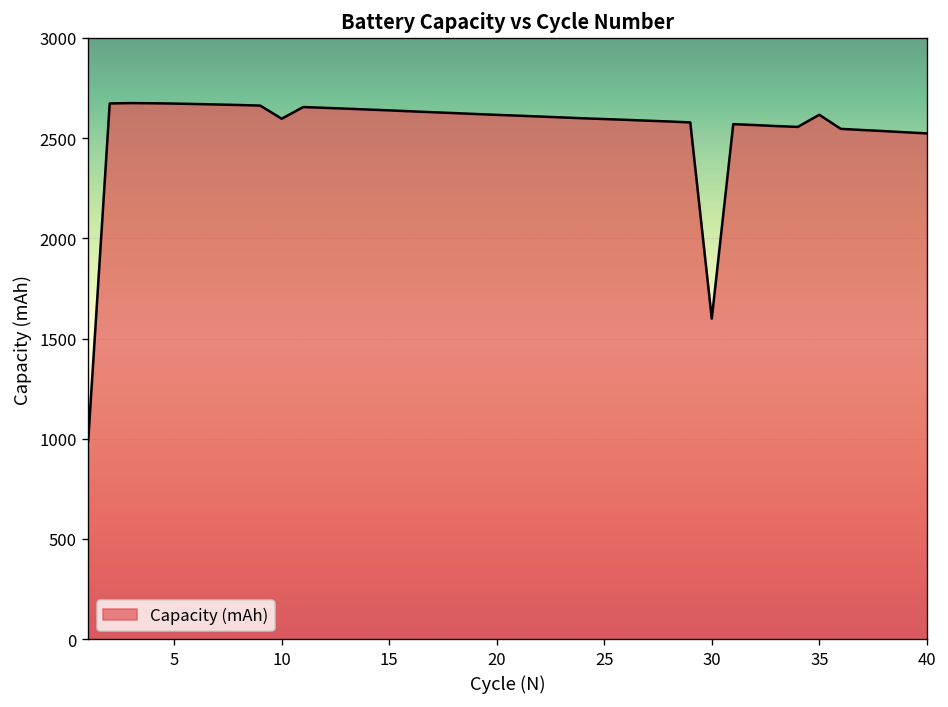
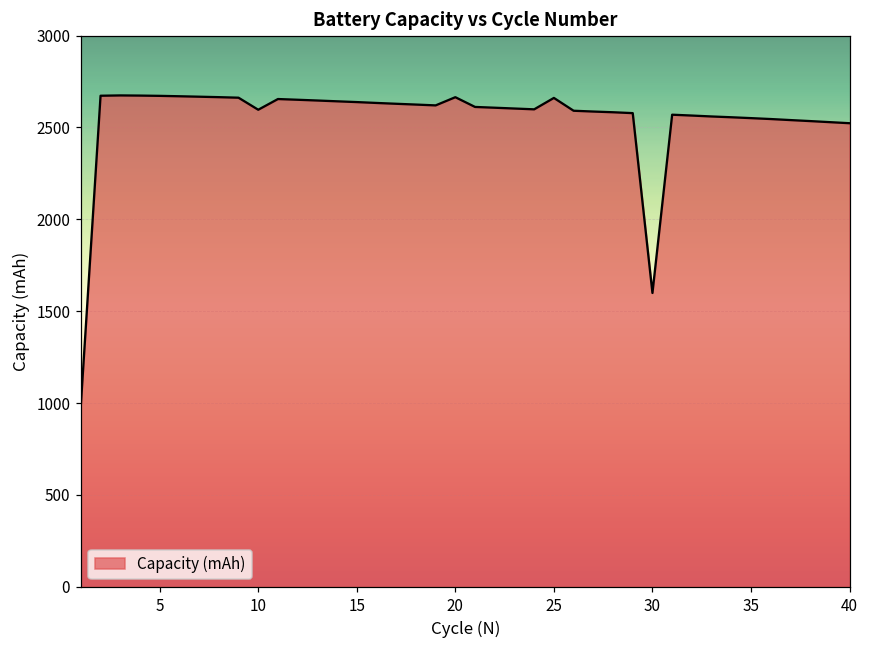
20: 2620 -> 2660
25: 2590 -> 2660
35: 2620 -> 2550
